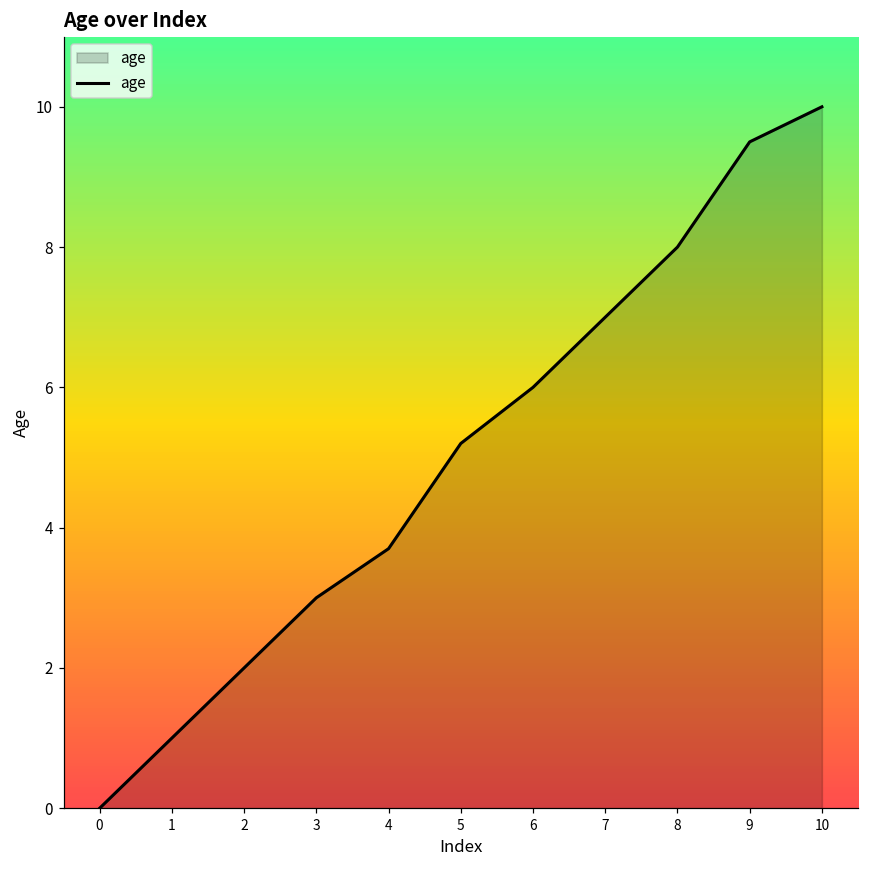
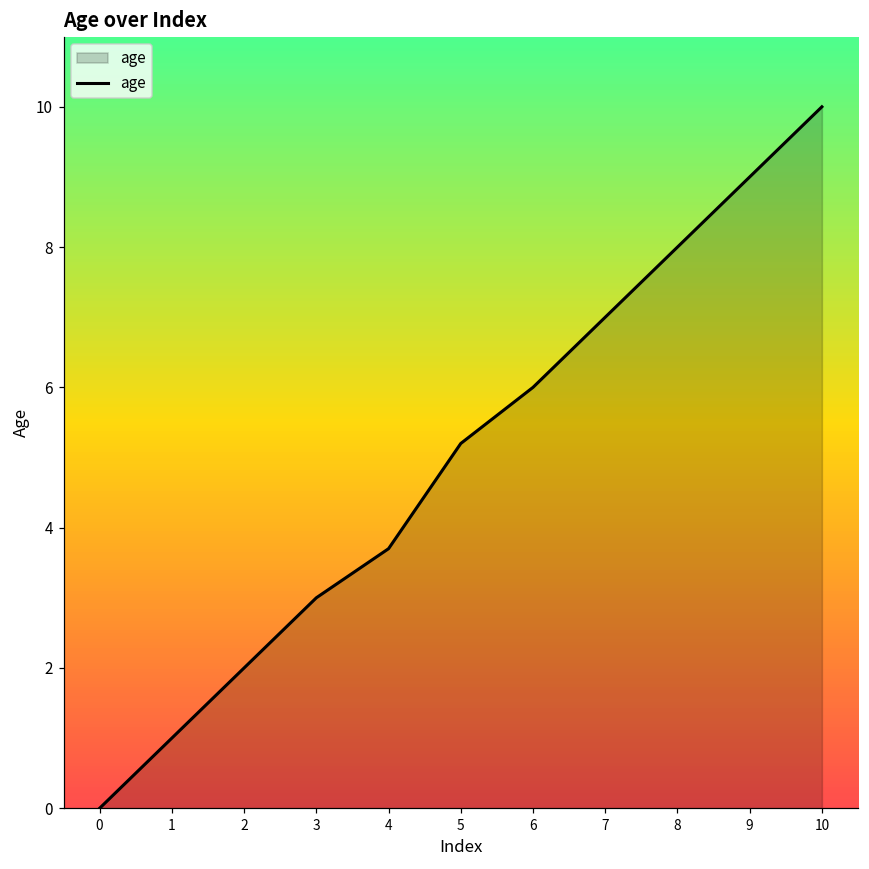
9: 9.5 -> 9.0
